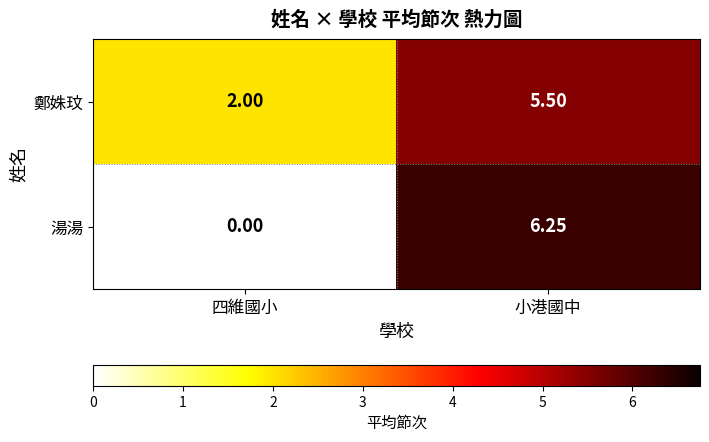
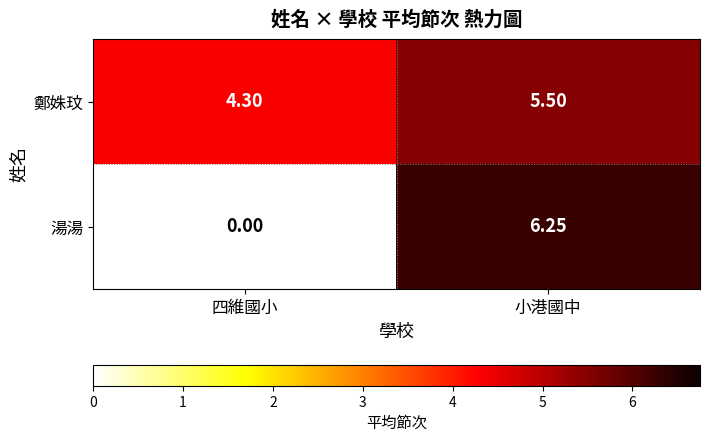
鄭姝玟, 四維國小: 2.00 -> 4.30
